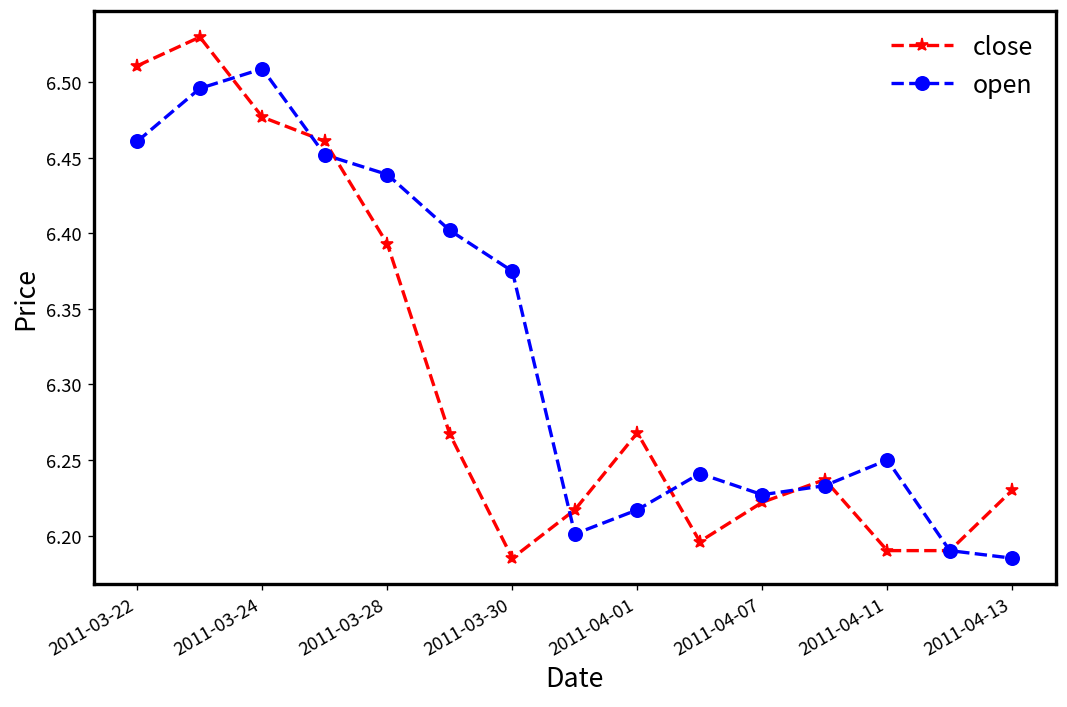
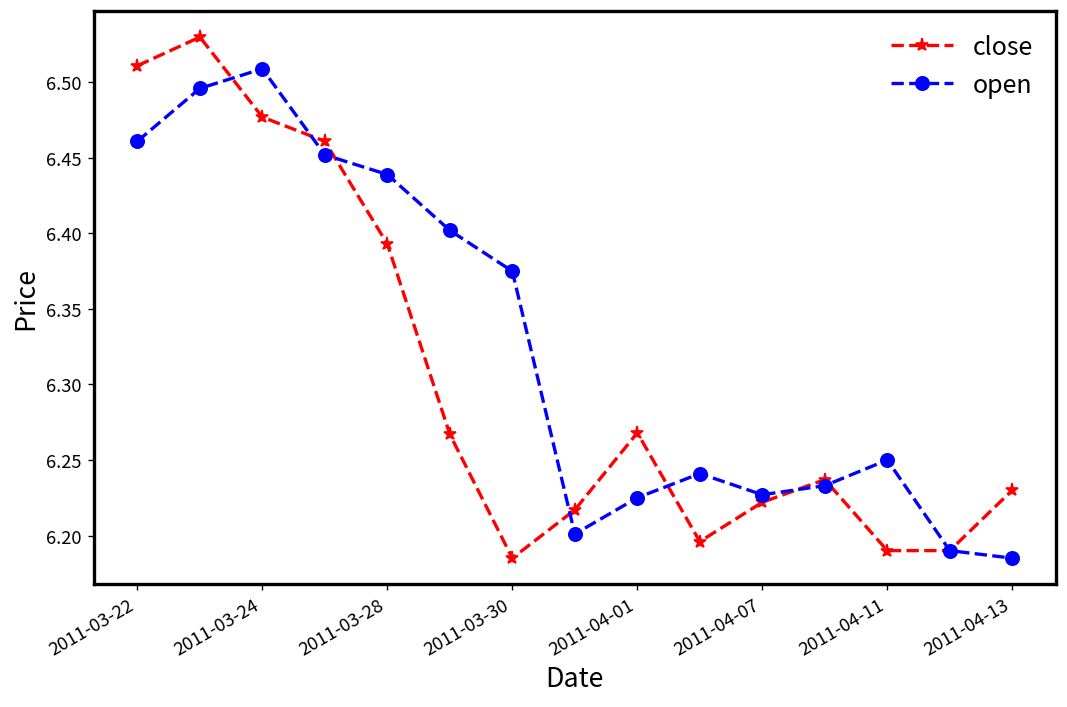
open, 2011-04-01: 6.217 -> 6.225
